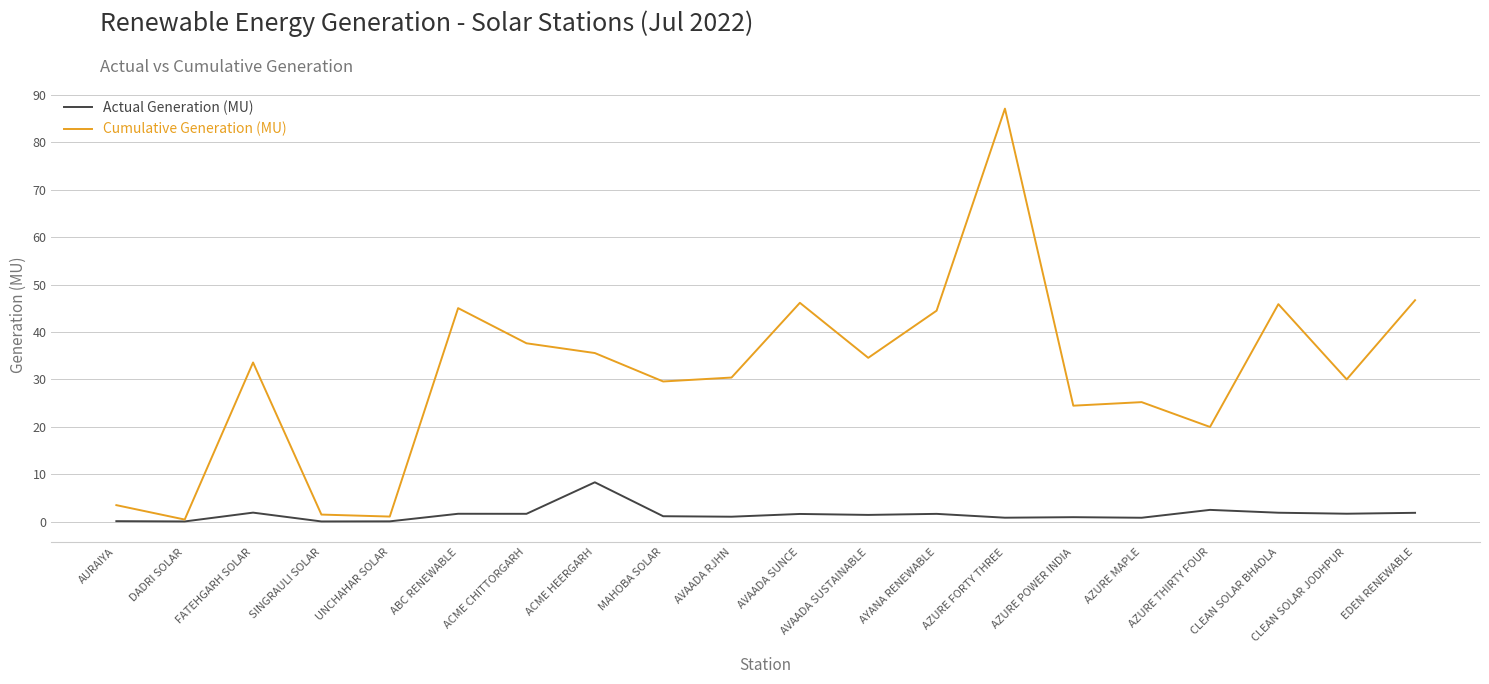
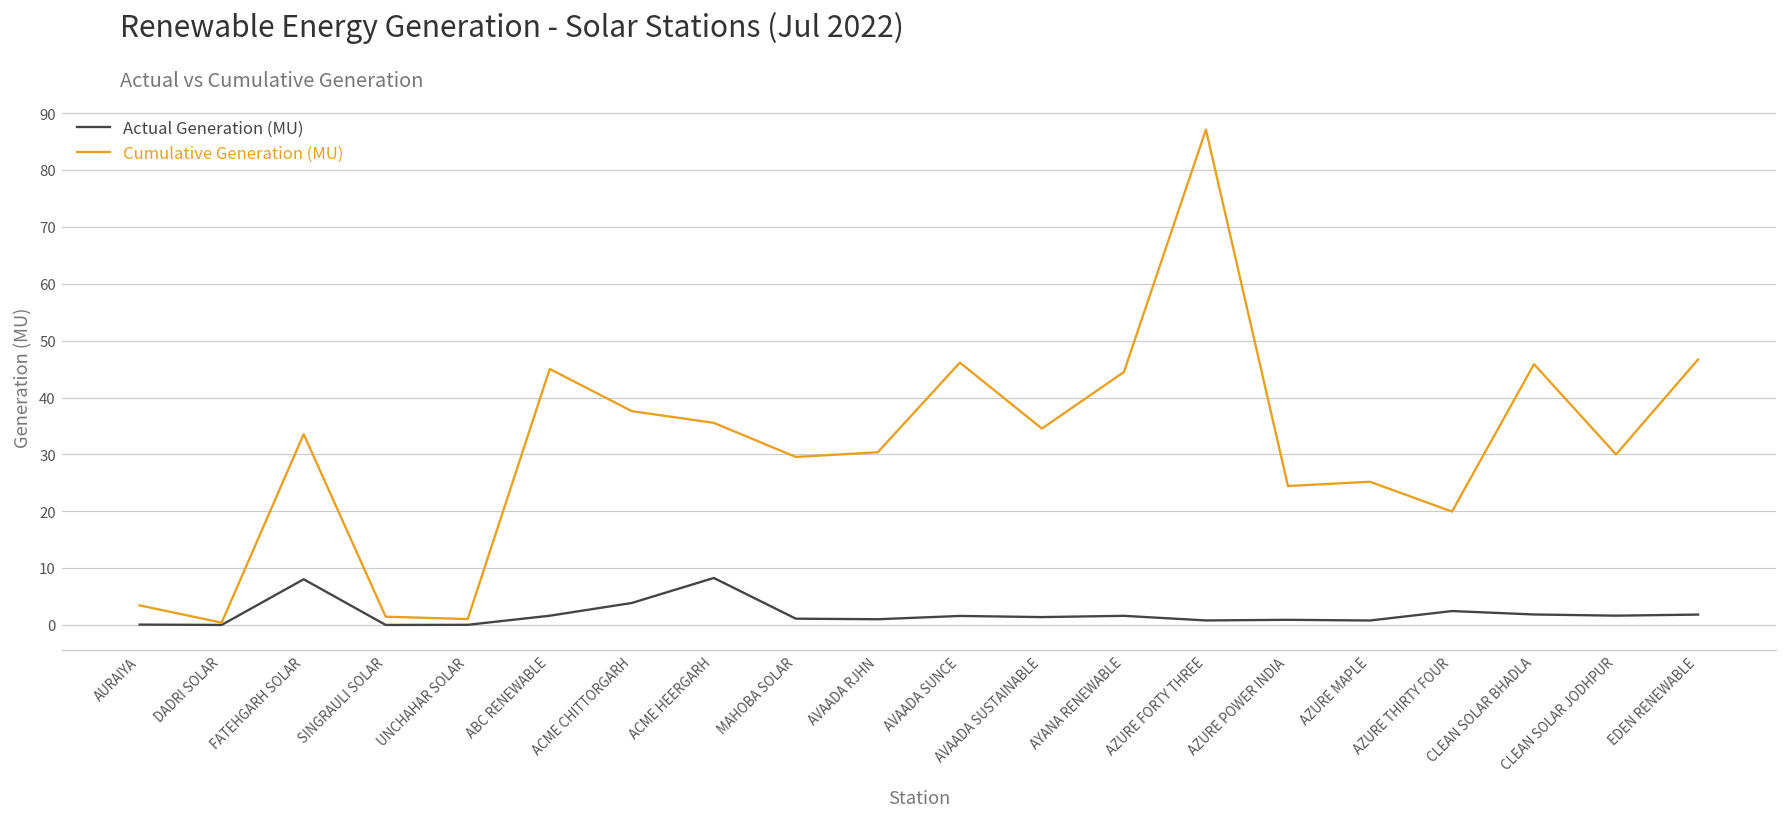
Actual Generation (MU), FATEHGARH SOLAR: 2 -> 8
Actual Generation (MU), ACME CHITTORGARH: 2 -> 4
